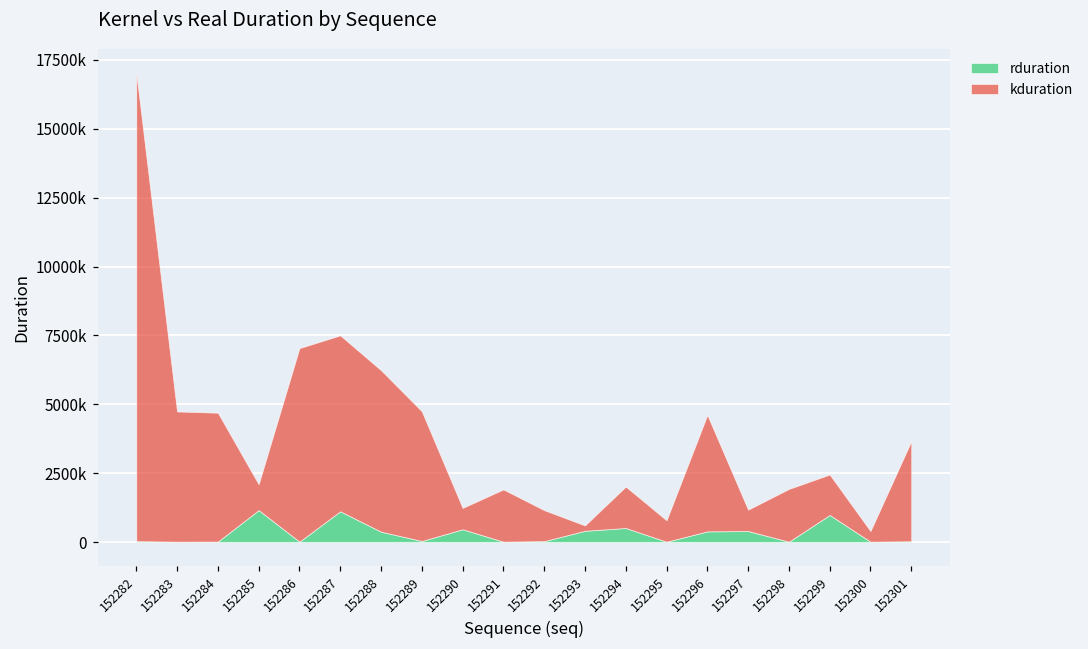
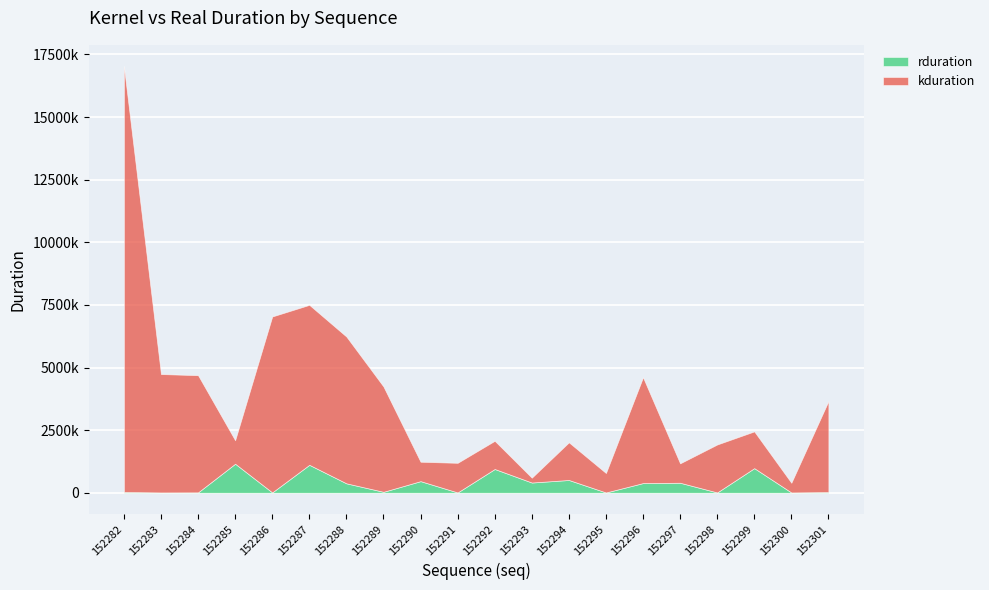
kduration, 152289: 4700000 -> 4200000
kduration, 152291: 1900000 -> 1200000
rduration, 152292: 0 -> 900000
